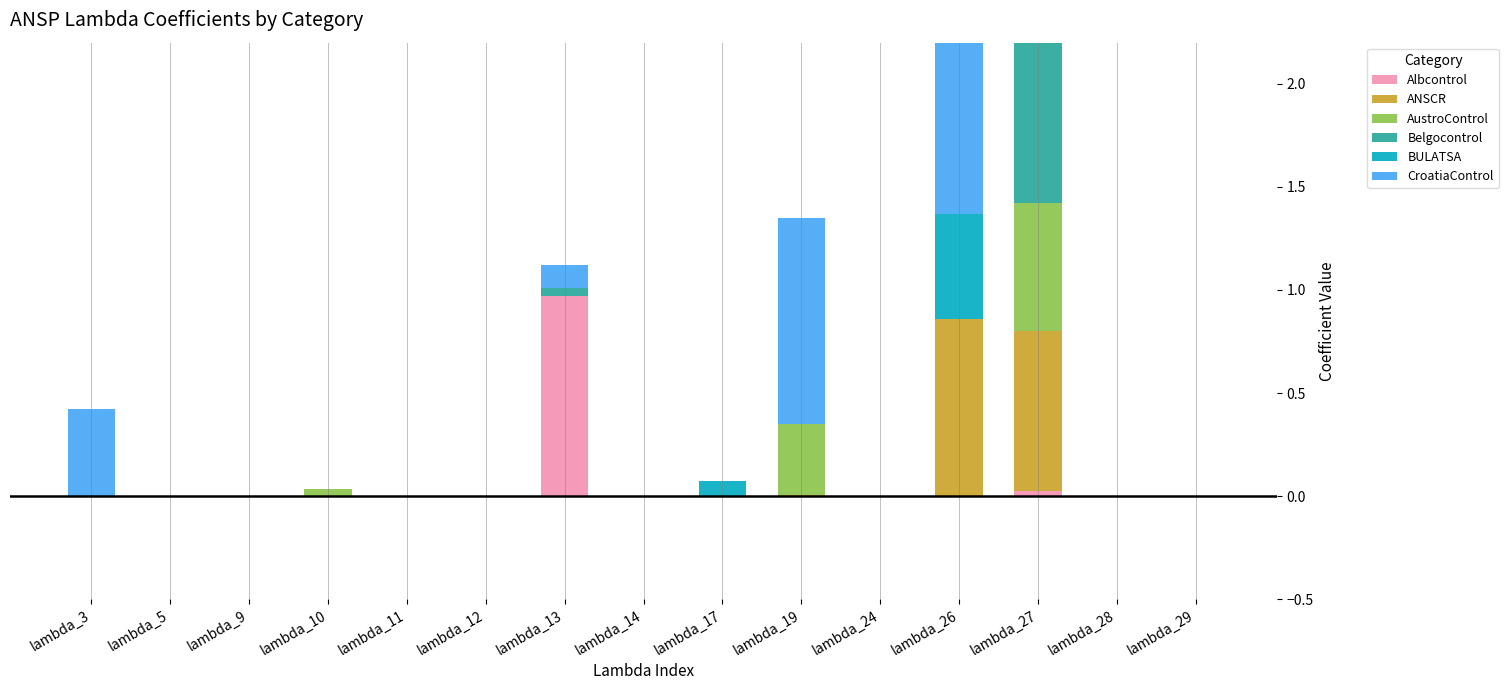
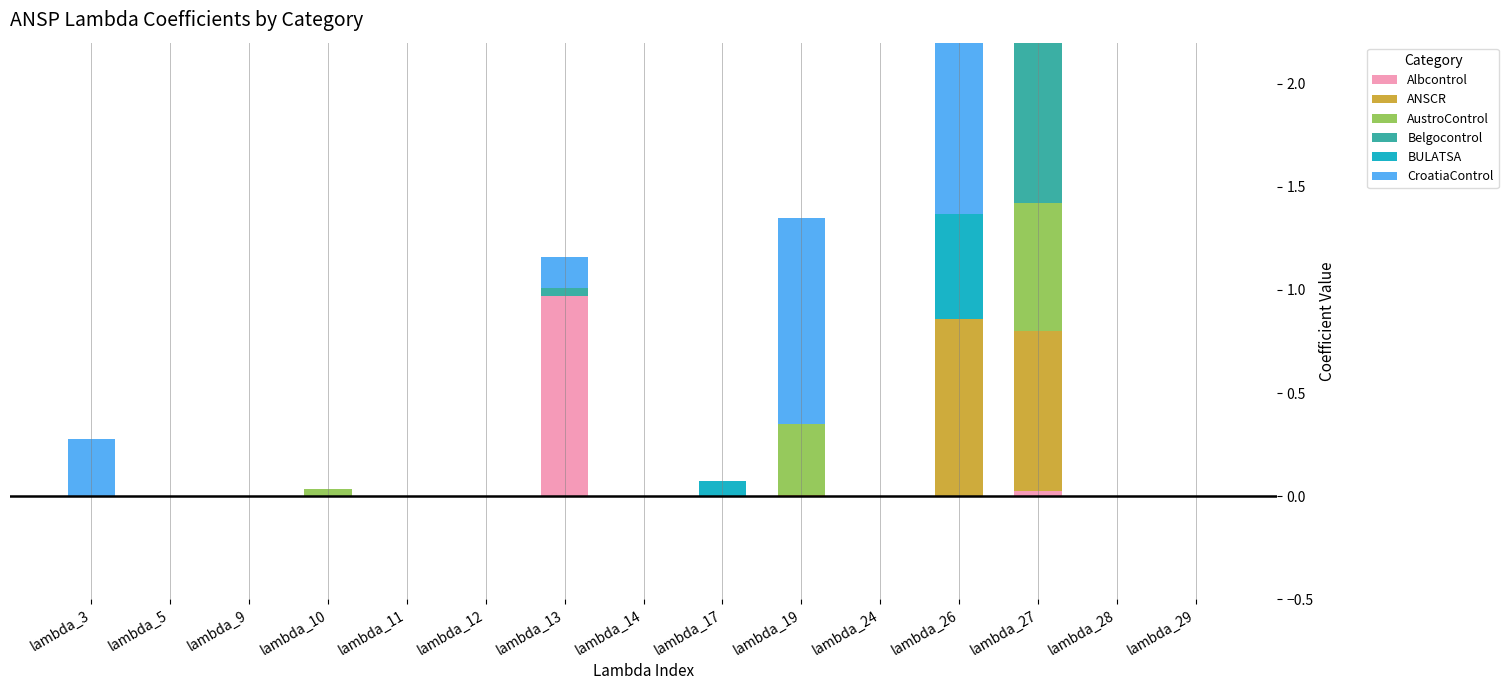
CroatiaControl, lambda_3: 0.42 -> 0.28
CroatiaControl, lambda_13: 0.11 -> 0.15
